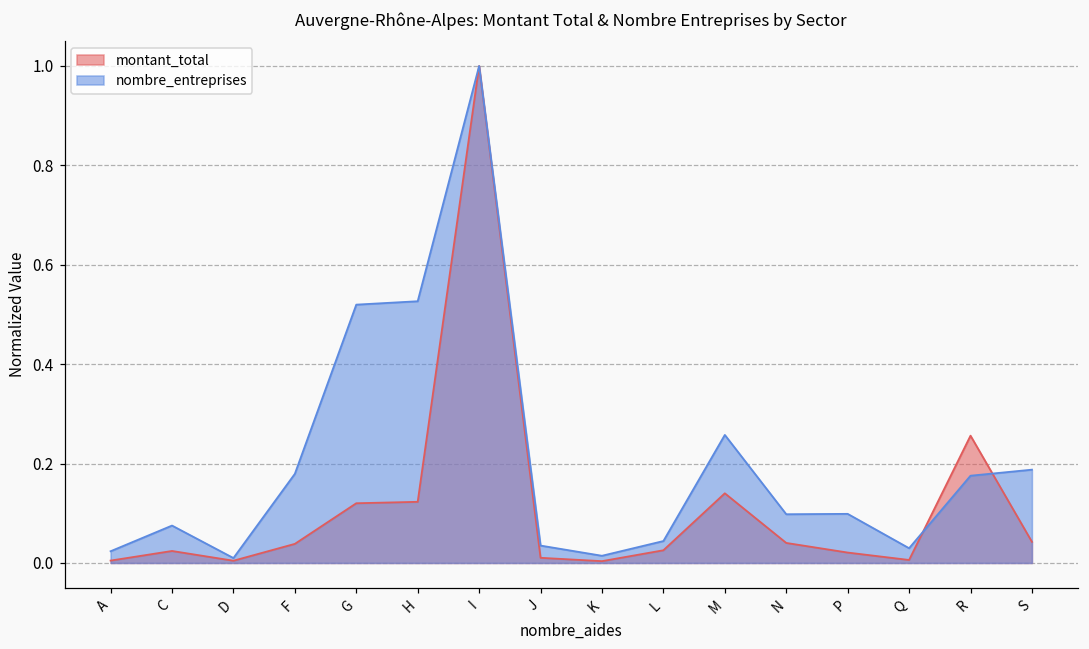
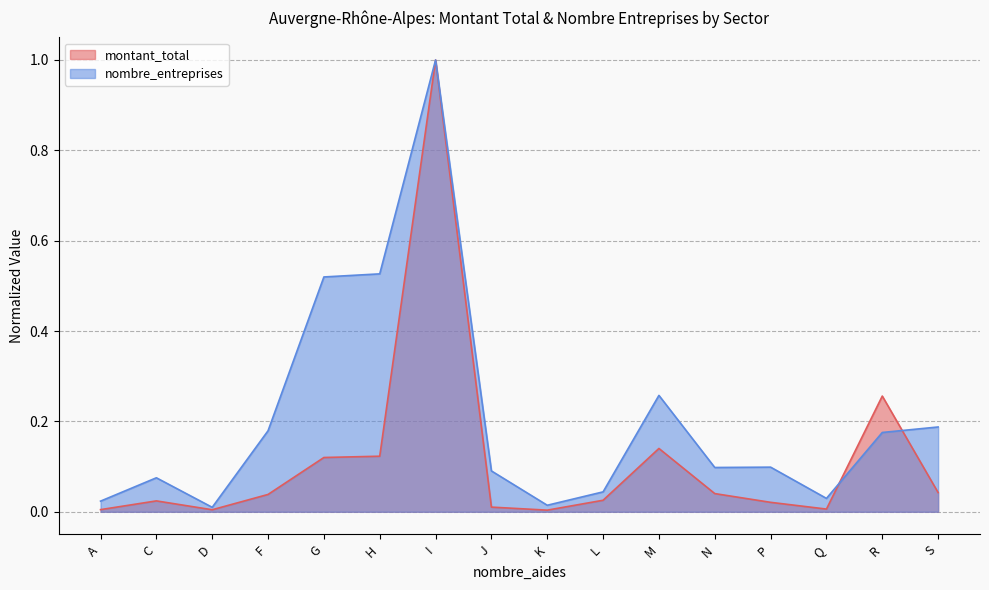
nombre_entreprises, J: 0.03 -> 0.09
